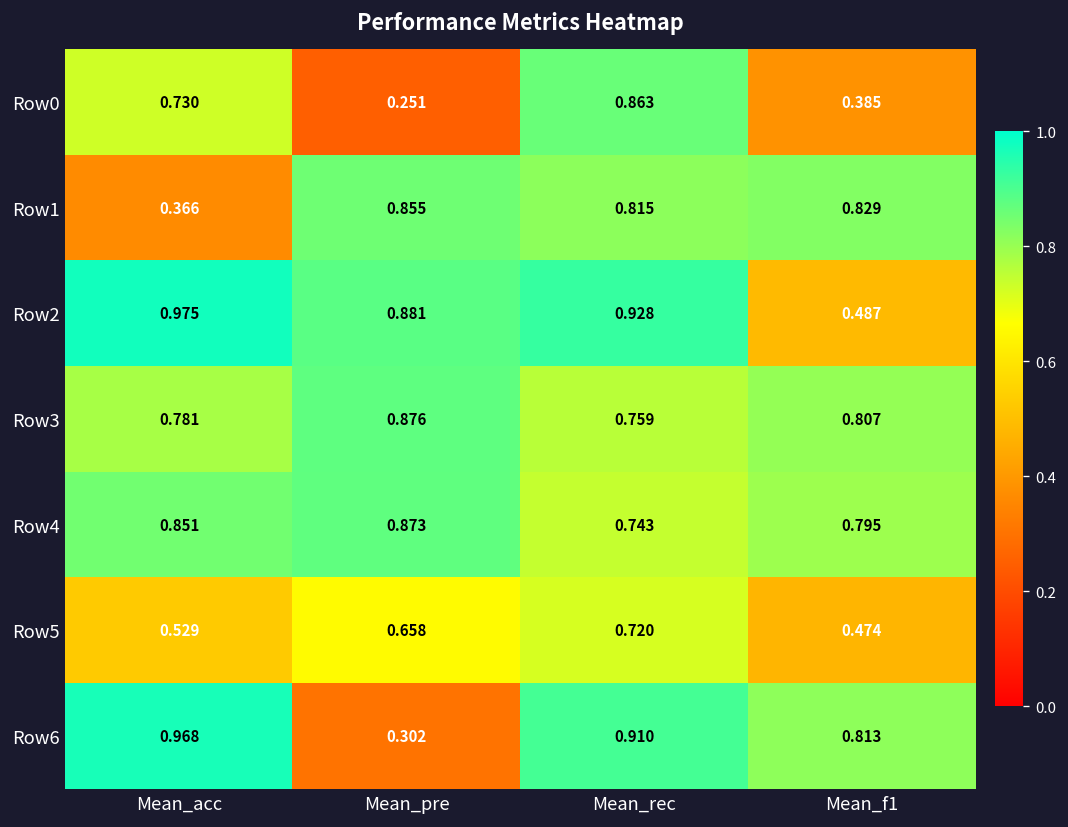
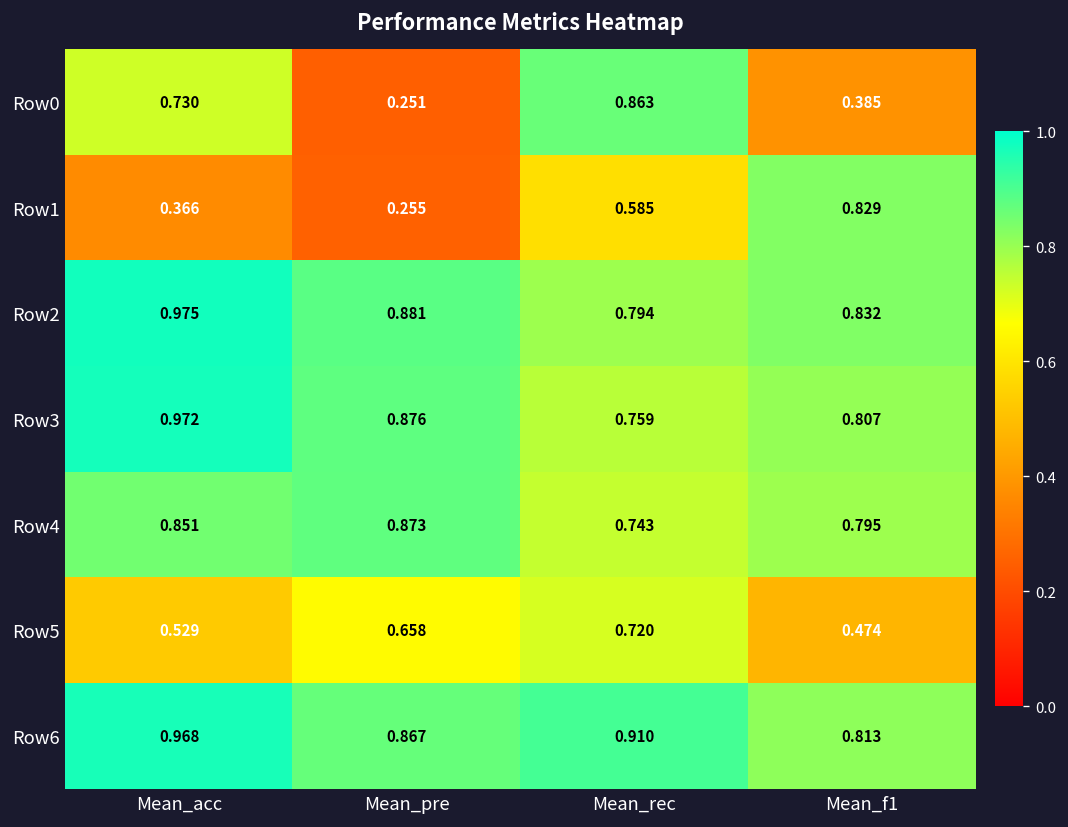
Row1, Mean_pre: 0.855 -> 0.255
Row1, Mean_rec: 0.815 -> 0.585
Row2, Mean_rec: 0.928 -> 0.794
Row2, Mean_f1: 0.487 -> 0.832
Row3, Mean_acc: 0.781 -> 0.972
Row6, Mean_pre: 0.302 -> 0.867
